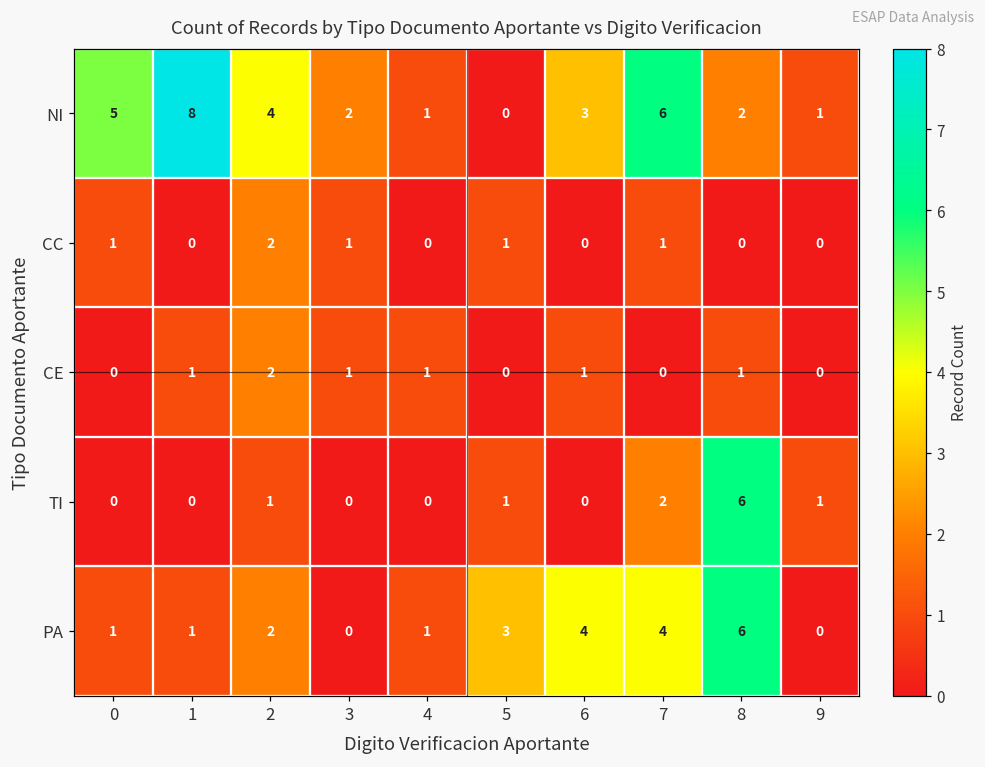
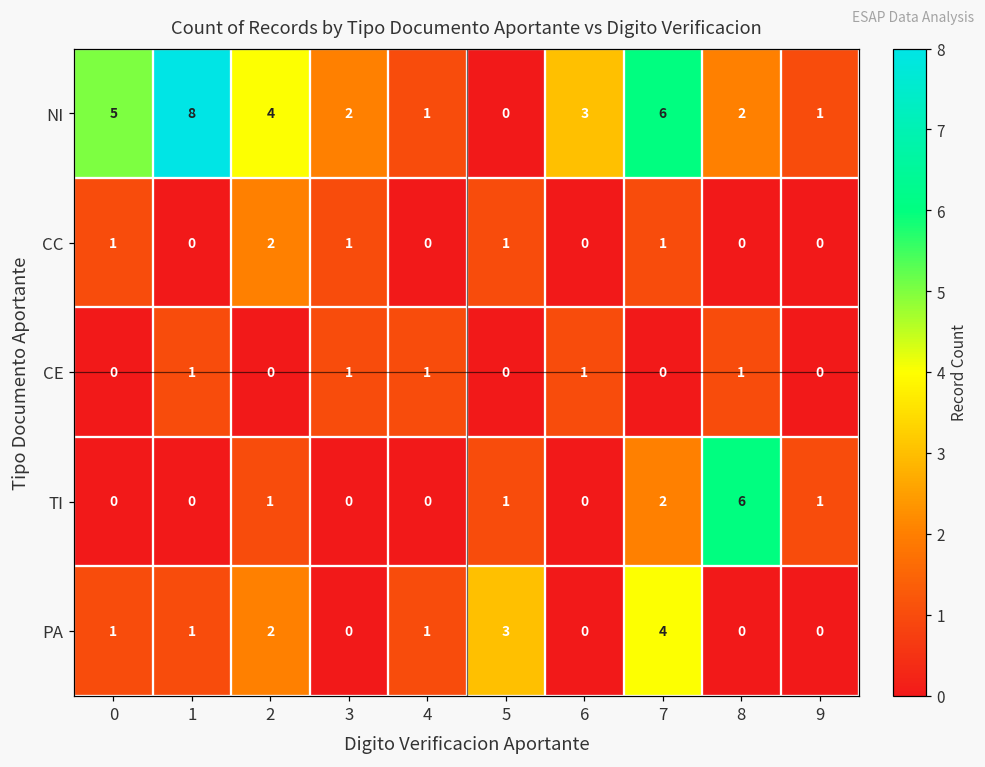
CE, 2: 2 -> 0
PA, 6: 4 -> 0
PA, 8: 6 -> 0
